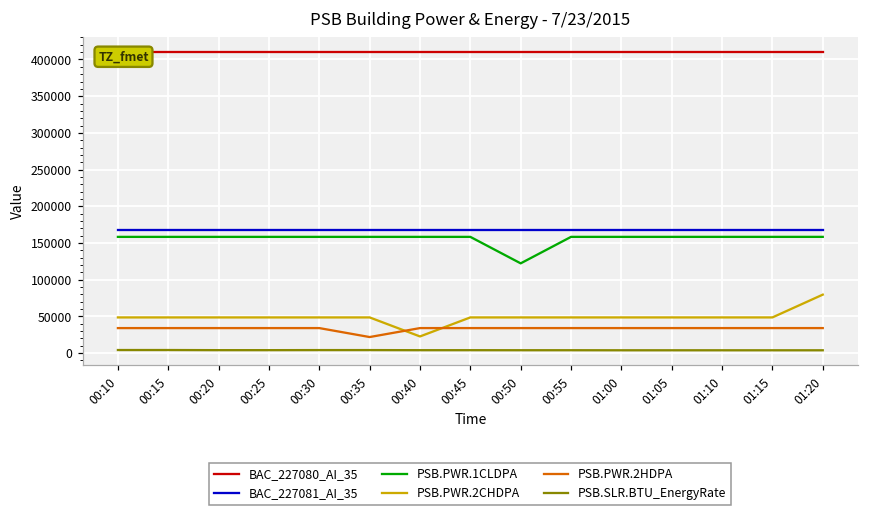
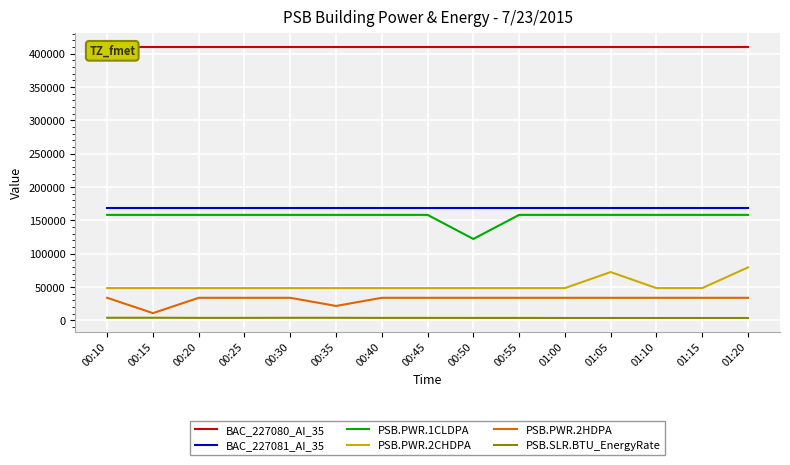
PSB.PWR.2HDPA, 00:15: 30000 -> 10000
PSB.PWR.2CHDPA, 00:40: 20000 -> 50000
PSB.PWR.2CHDPA, 01:05: 50000 -> 70000
